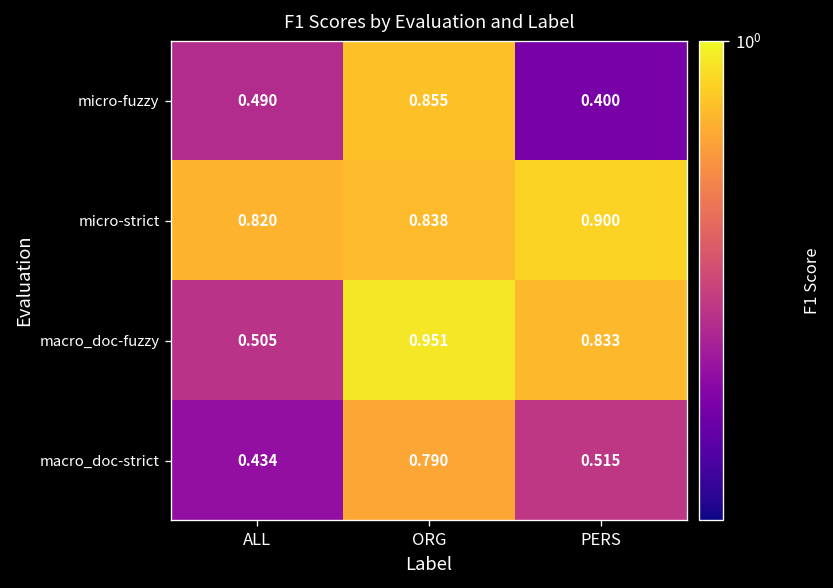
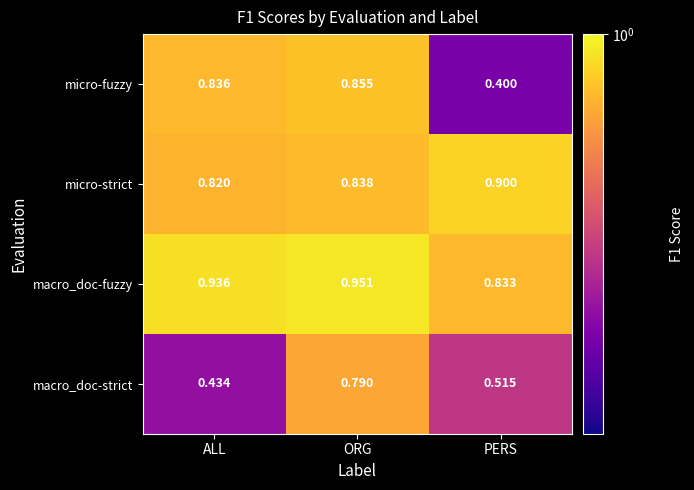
micro-fuzzy, ALL: 0.490 -> 0.836
macro_doc-fuzzy, ALL: 0.505 -> 0.936
